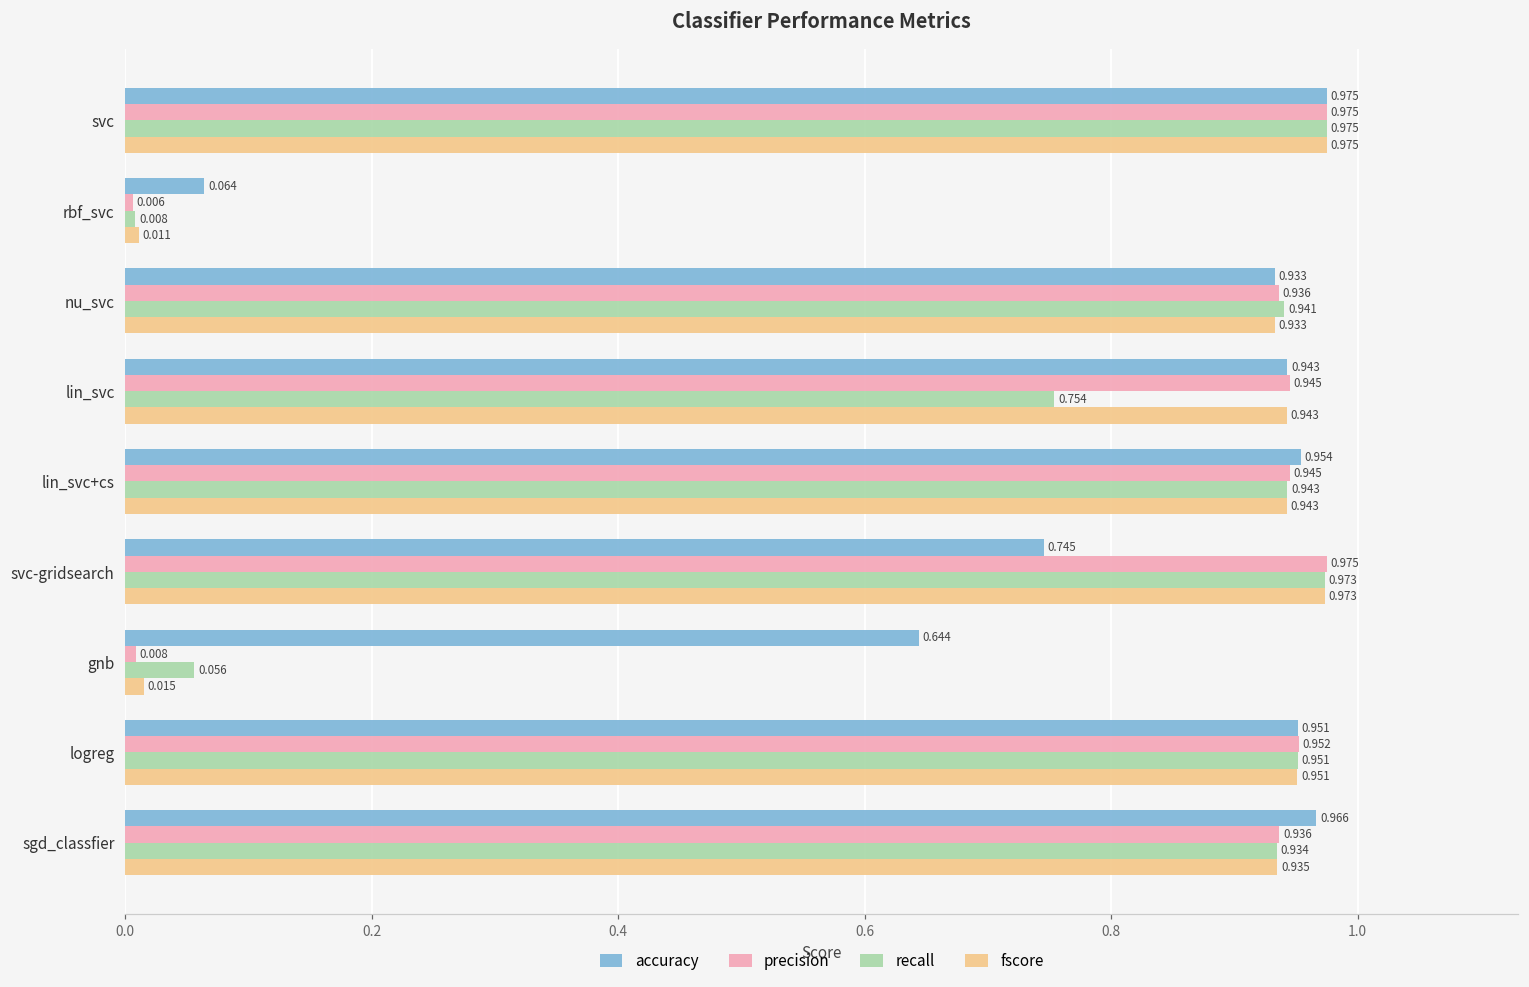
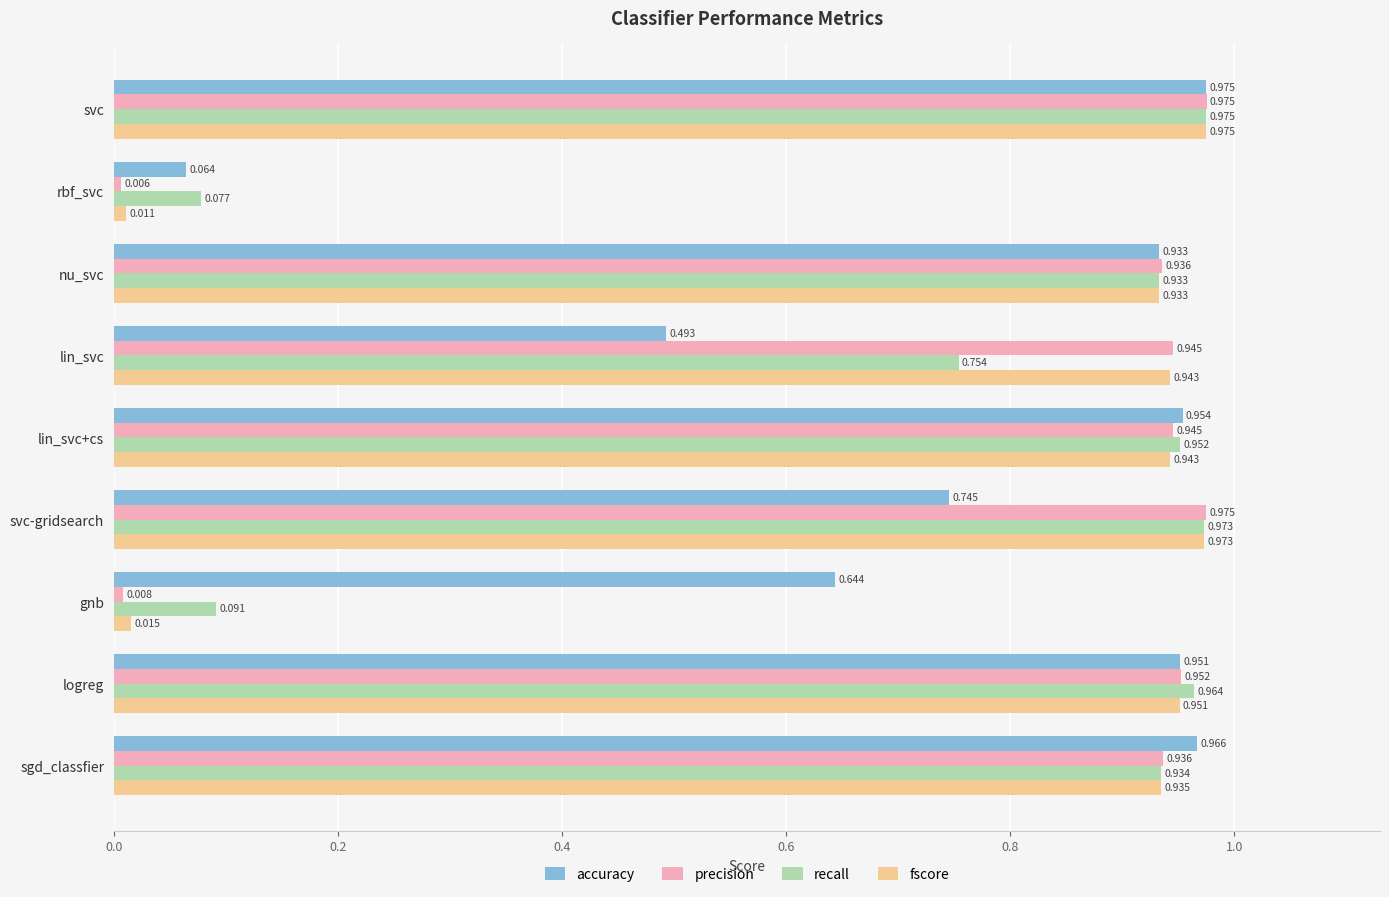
recall, rbf_svc: 0.008 -> 0.077
recall, nu_svc: 0.941 -> 0.933
accuracy, lin_svc: 0.943 -> 0.493
recall, lin_svc+cs: 0.943 -> 0.952
recall, gnb: 0.056 -> 0.091
recall, logreg: 0.951 -> 0.964
